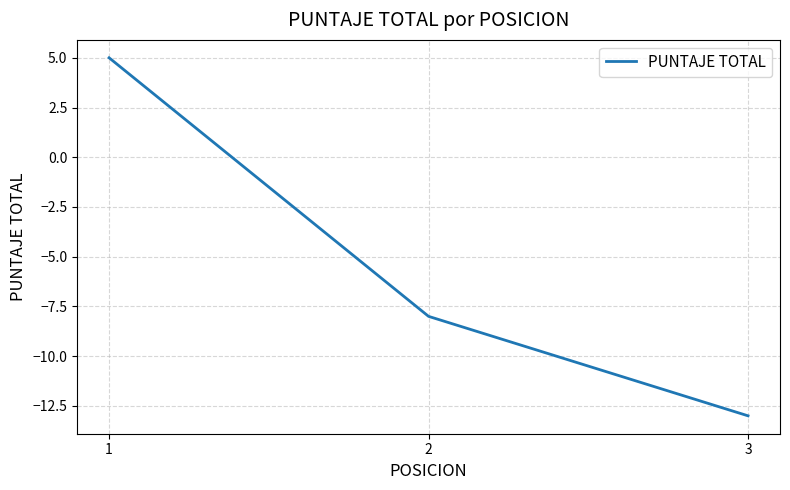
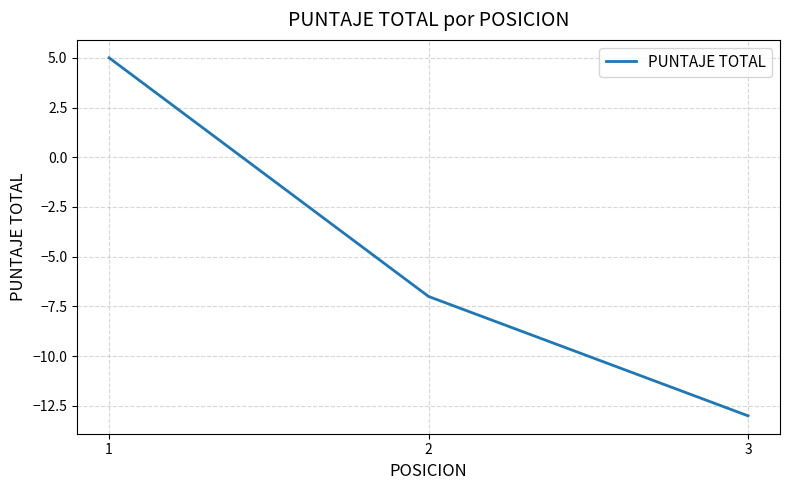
2: -8 -> -7
